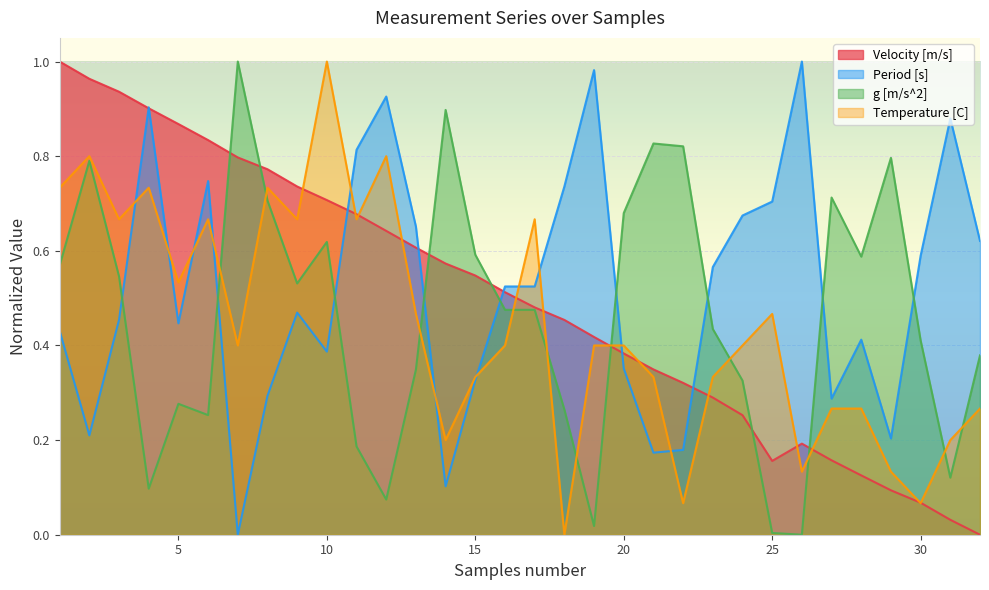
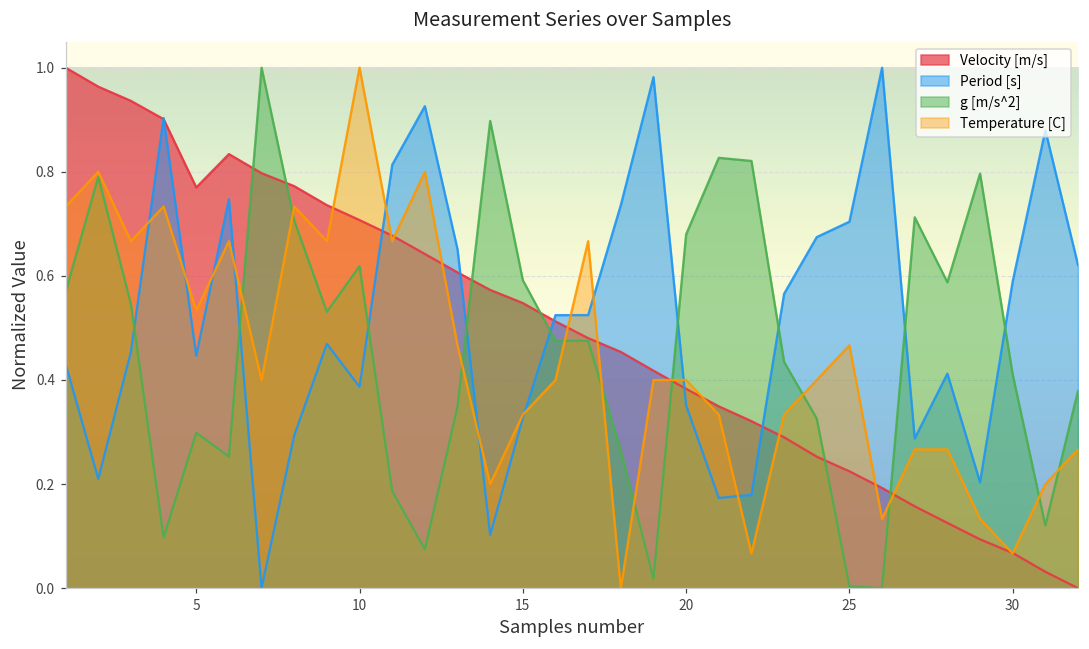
Velocity [m/s], 5: 0.87 -> 0.77
g [m/s^2], 5: 0.28 -> 0.30
Velocity [m/s], 25: 0.16 -> 0.22
